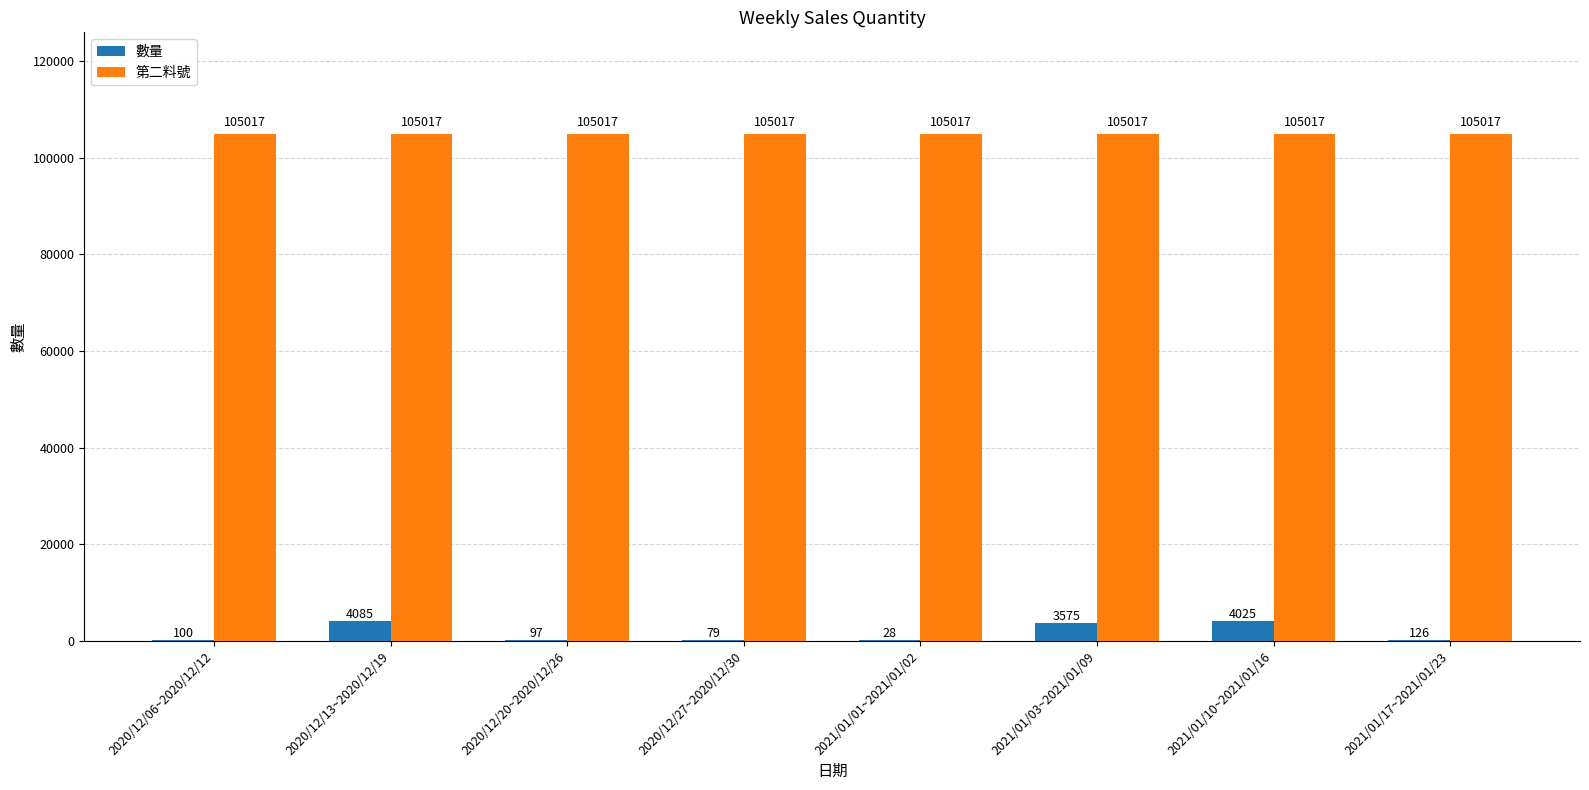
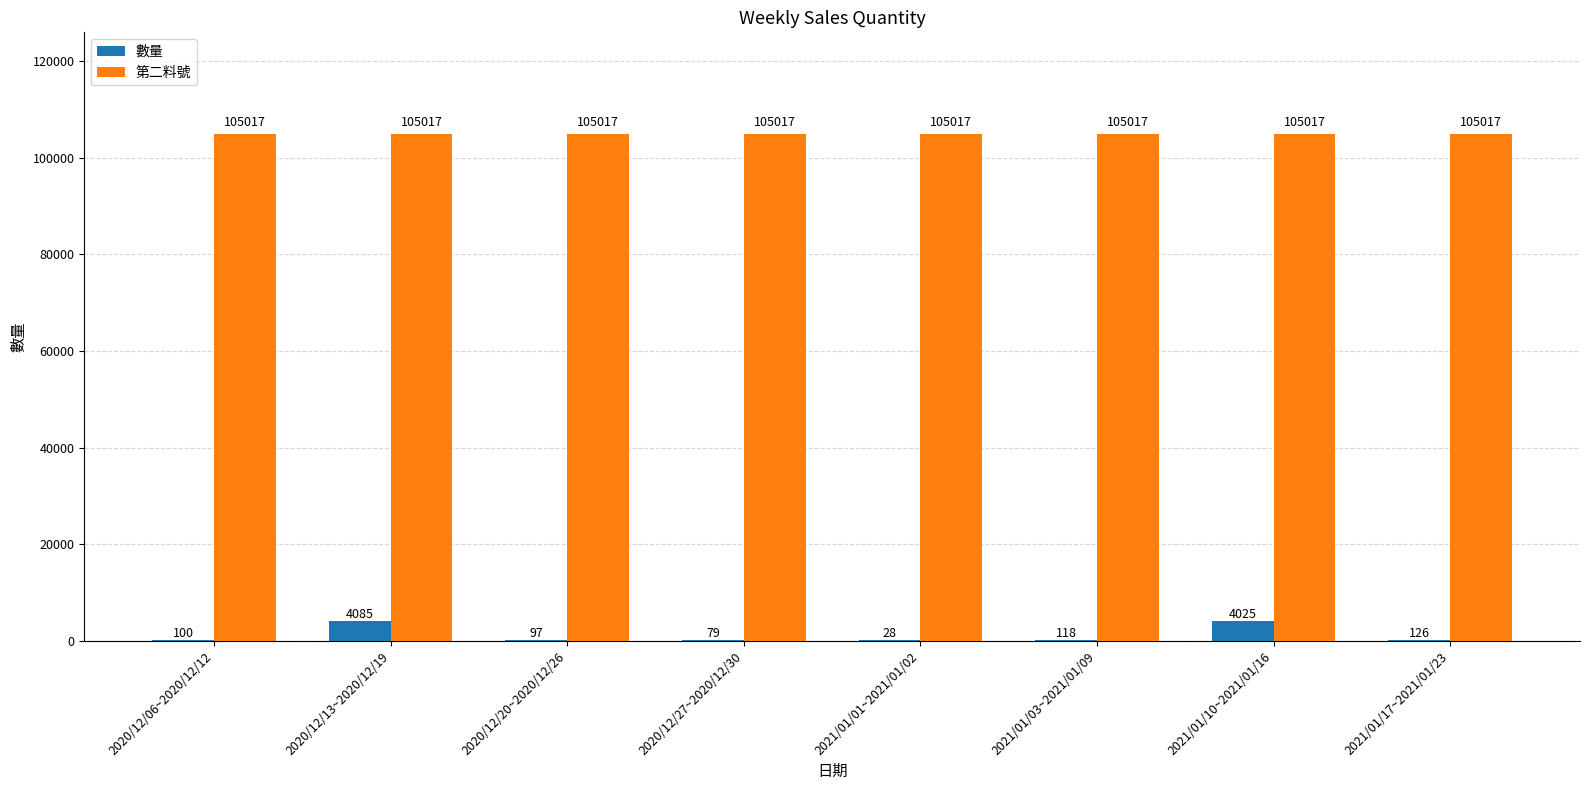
數量, 2021/01/03~2021/01/09: 3575 -> 118
